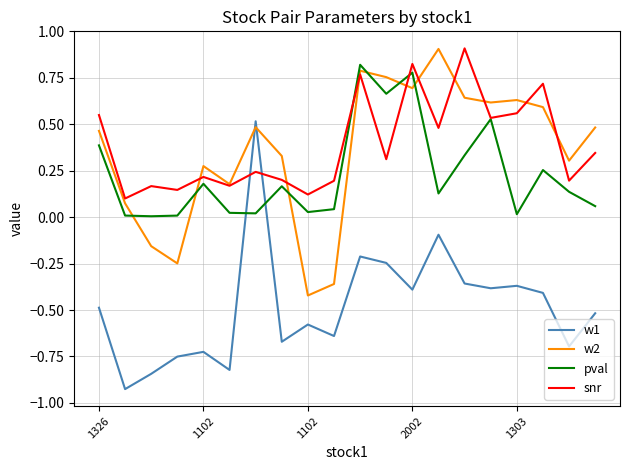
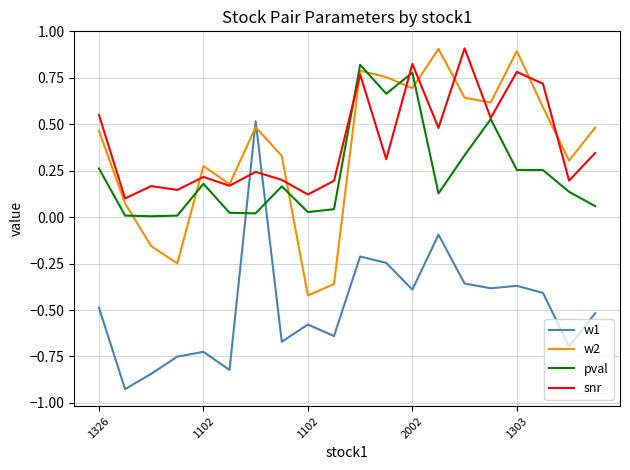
pval, 1326: 0.39 -> 0.26
w2, 1303: 0.63 -> 0.89
pval, 1303: 0.02 -> 0.25
snr, 1303: 0.56 -> 0.78
